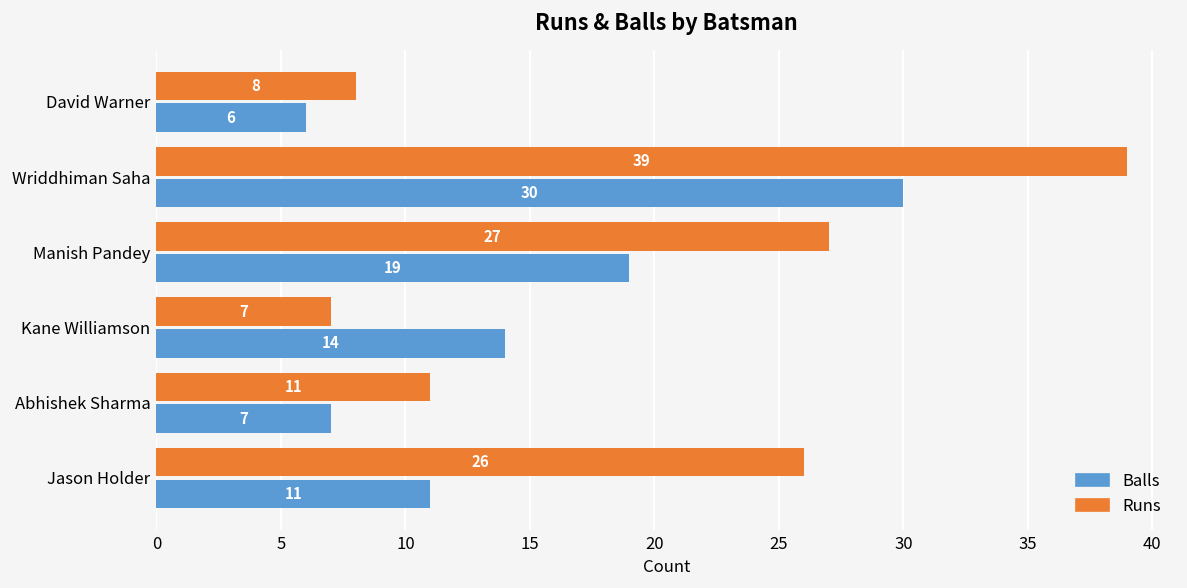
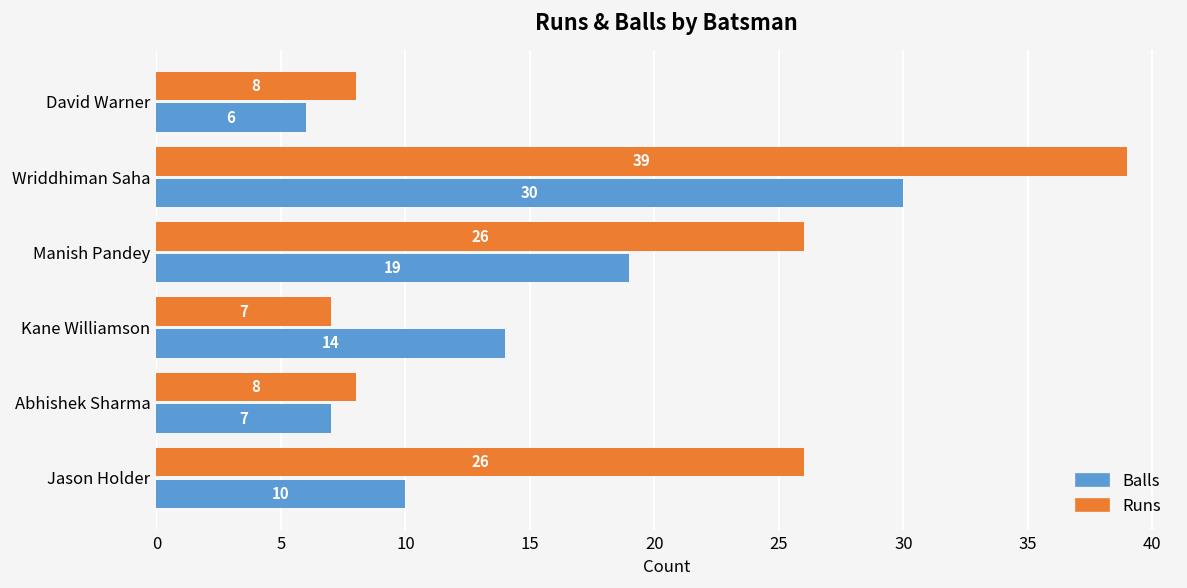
Runs, Manish Pandey: 27 -> 26
Runs, Abhishek Sharma: 11 -> 8
Balls, Jason Holder: 11 -> 10
